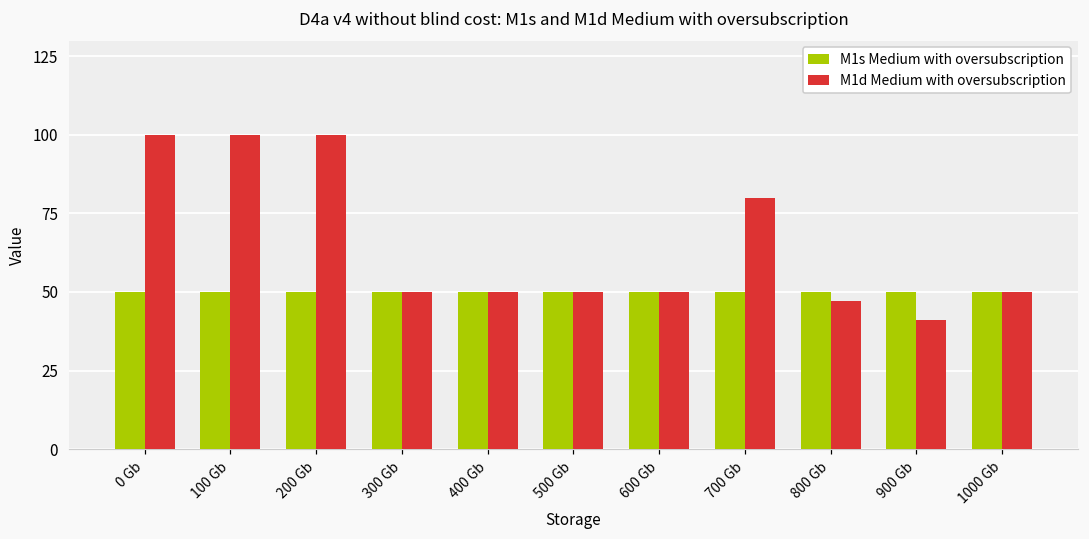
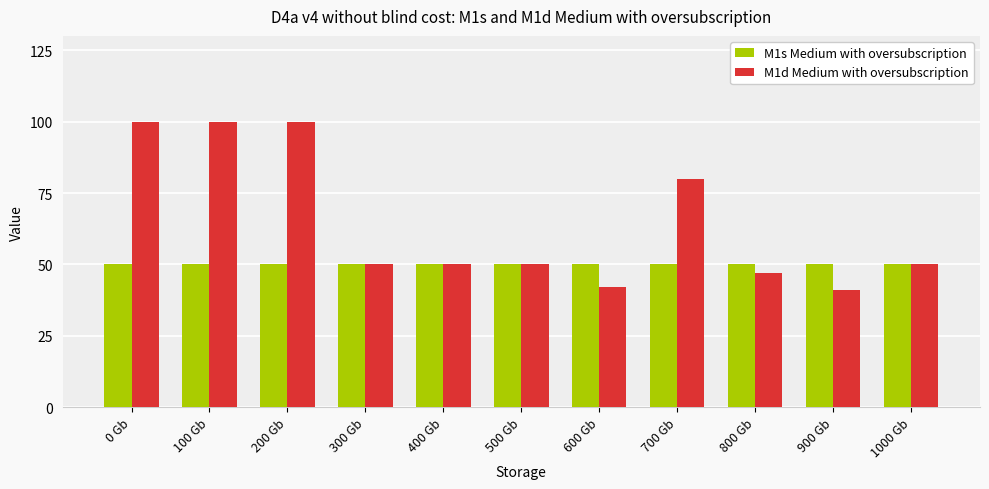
M1d Medium with oversubscription, 600 Gb: 50 -> 42
